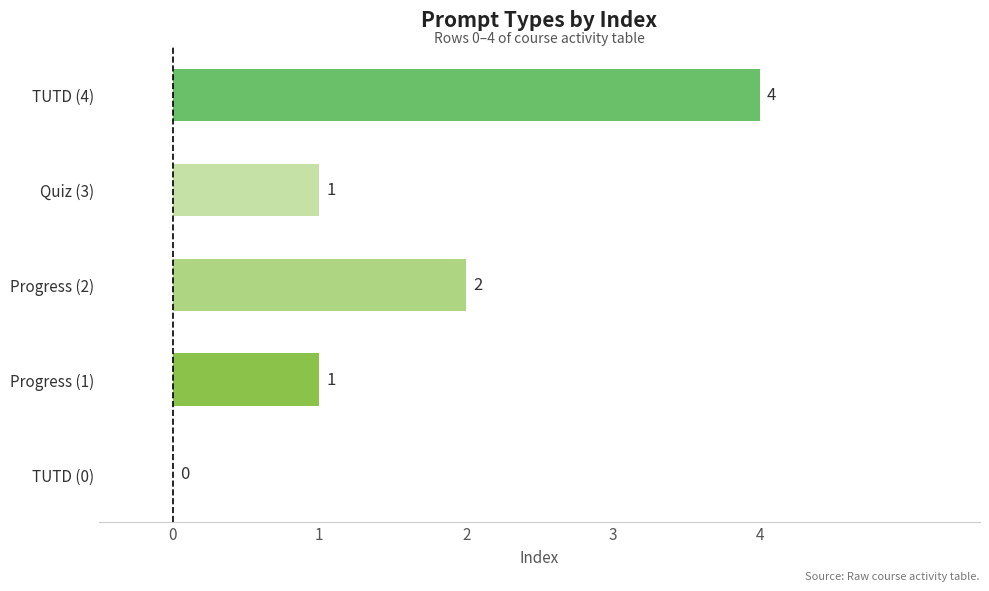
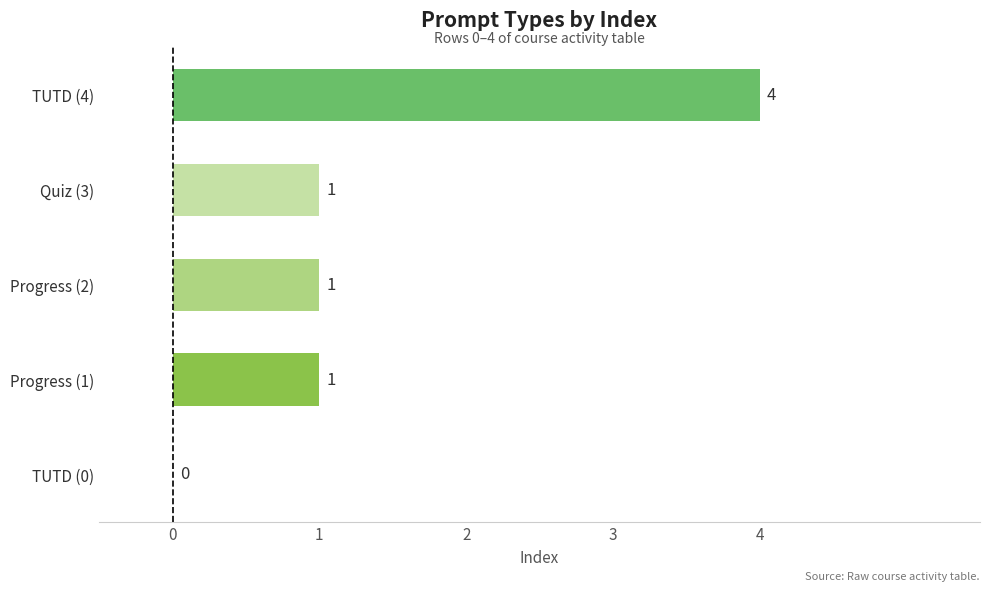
Progress (2): 2 -> 1
